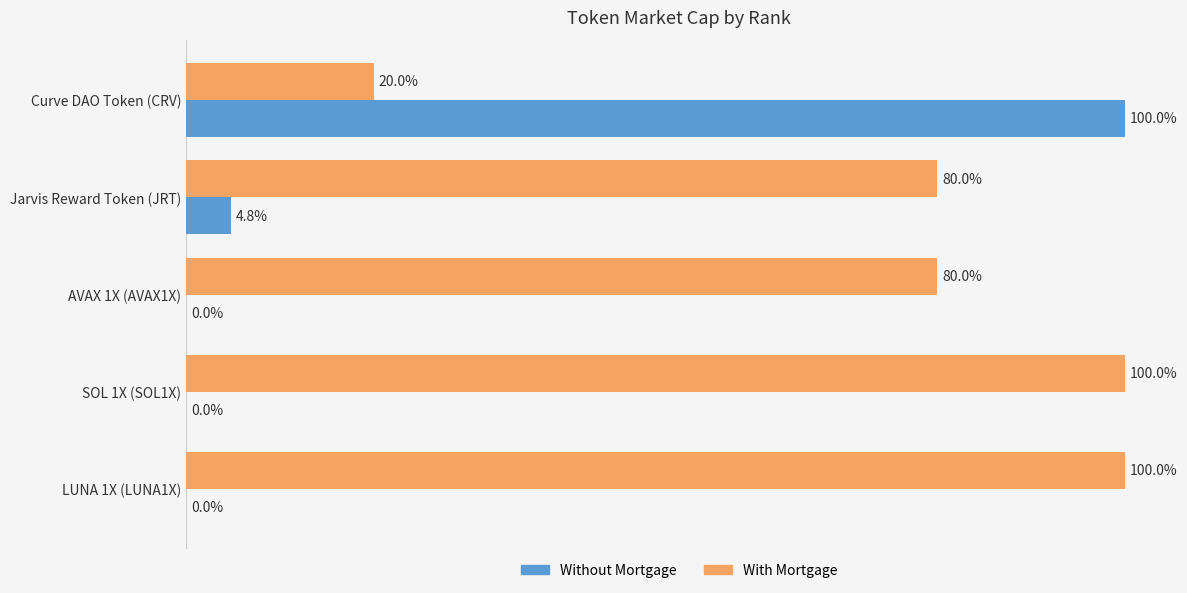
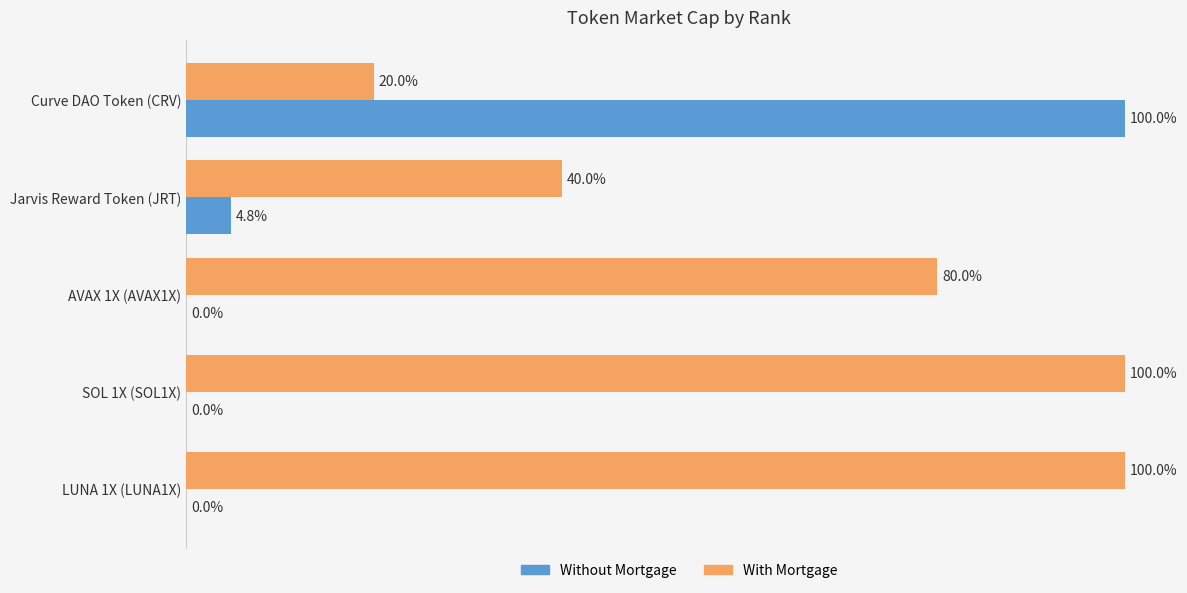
With Mortgage, Jarvis Reward Token (JRT): 80.0% -> 40.0%
